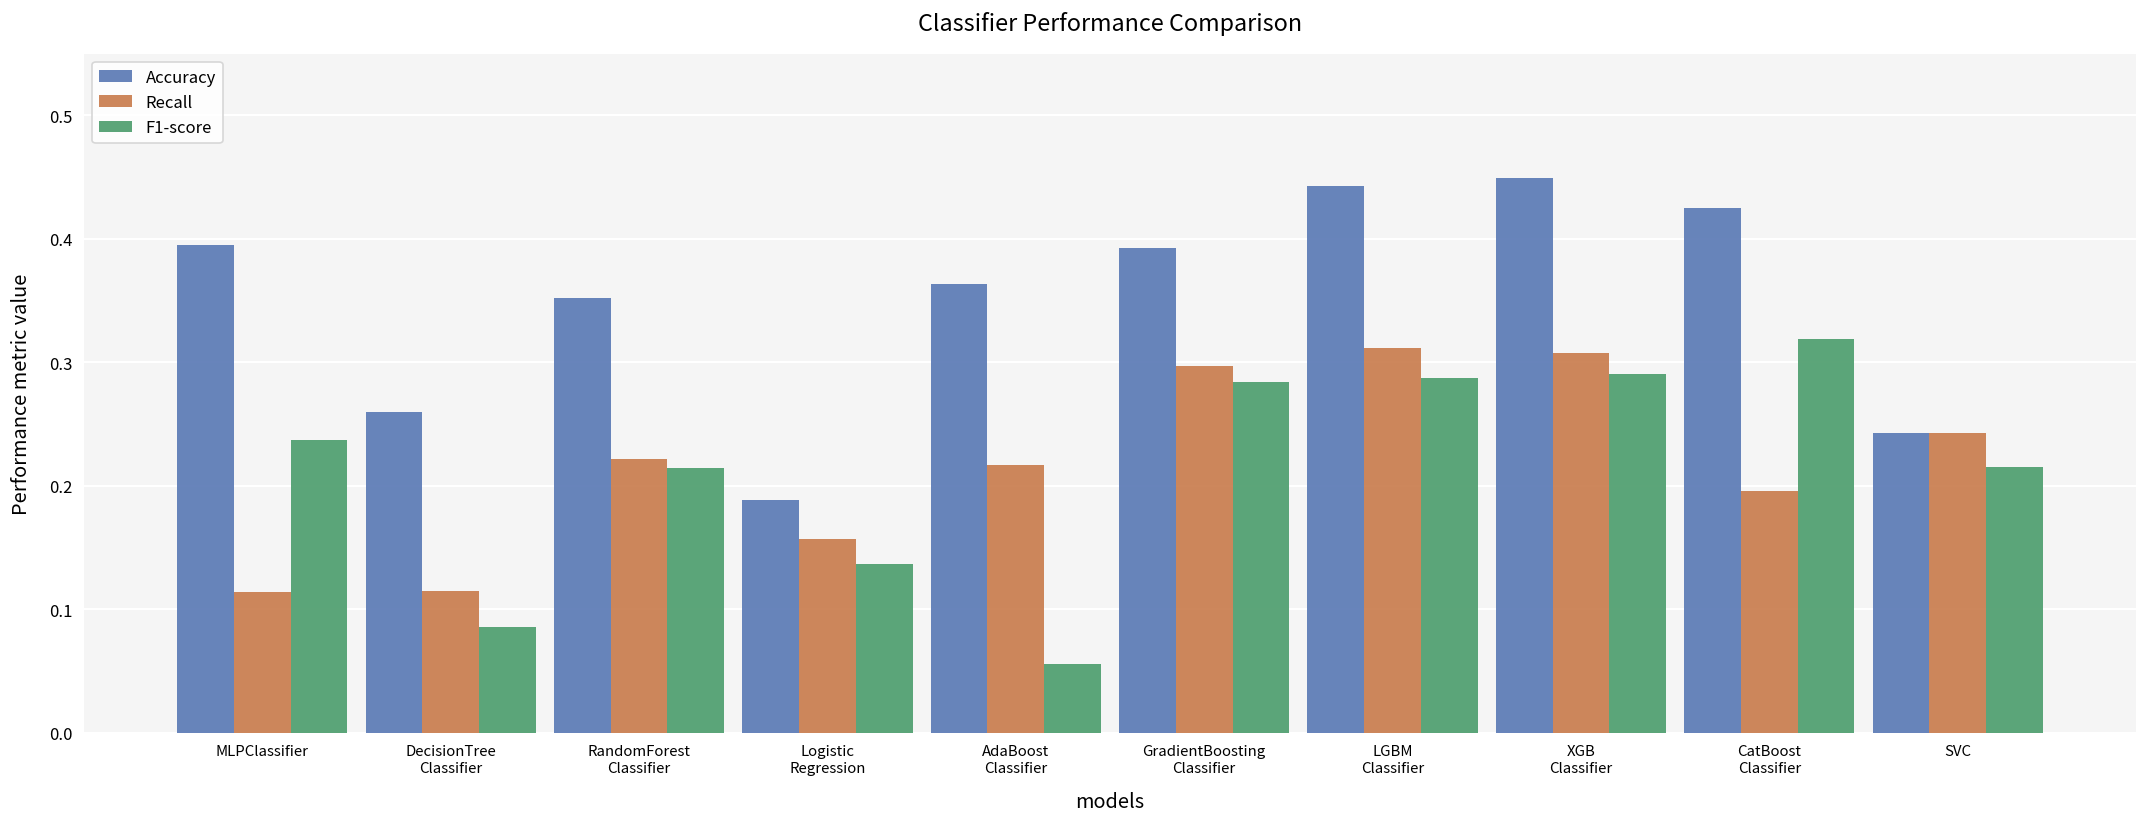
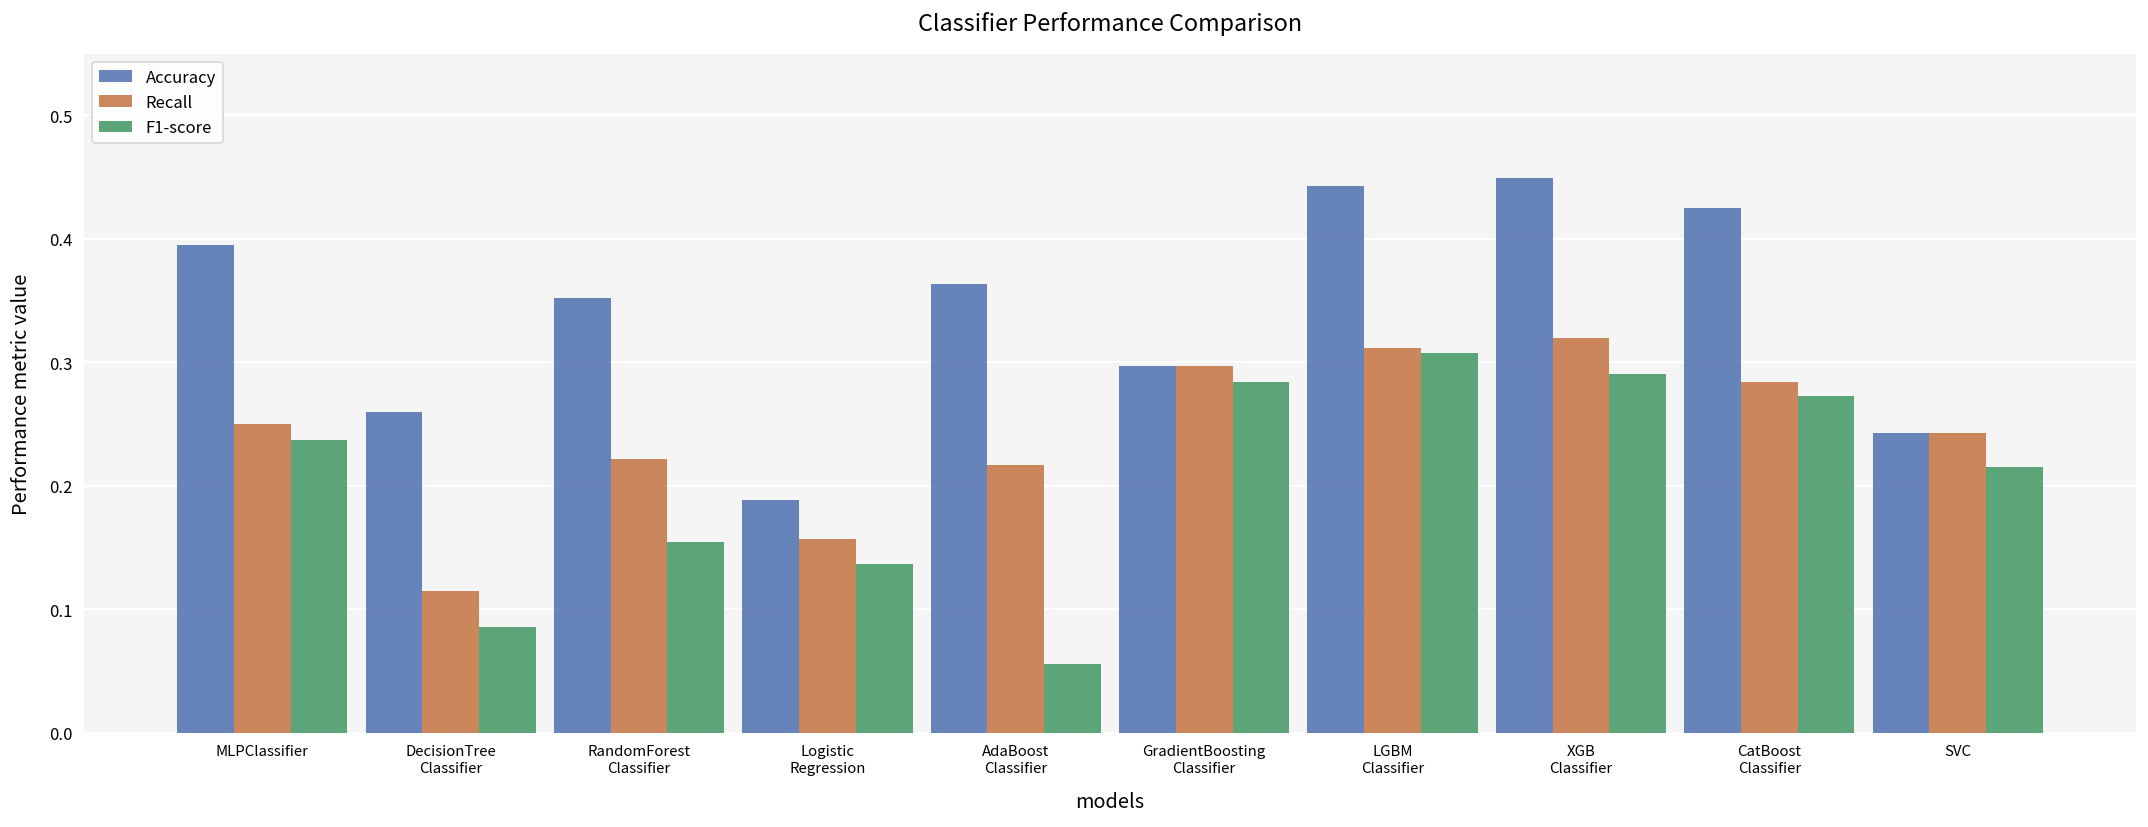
Recall, MLPClassifier: 0.114 -> 0.250
F1-score, RandomForest Classifier: 0.214 -> 0.154
Accuracy, GradientBoosting Classifier: 0.392 -> 0.297
F1-score, LGBM Classifier: 0.287 -> 0.308
Recall, XGB Classifier: 0.307 -> 0.320
Recall, CatBoost Classifier: 0.196 -> 0.284
F1-score, CatBoost Classifier: 0.319 -> 0.272
